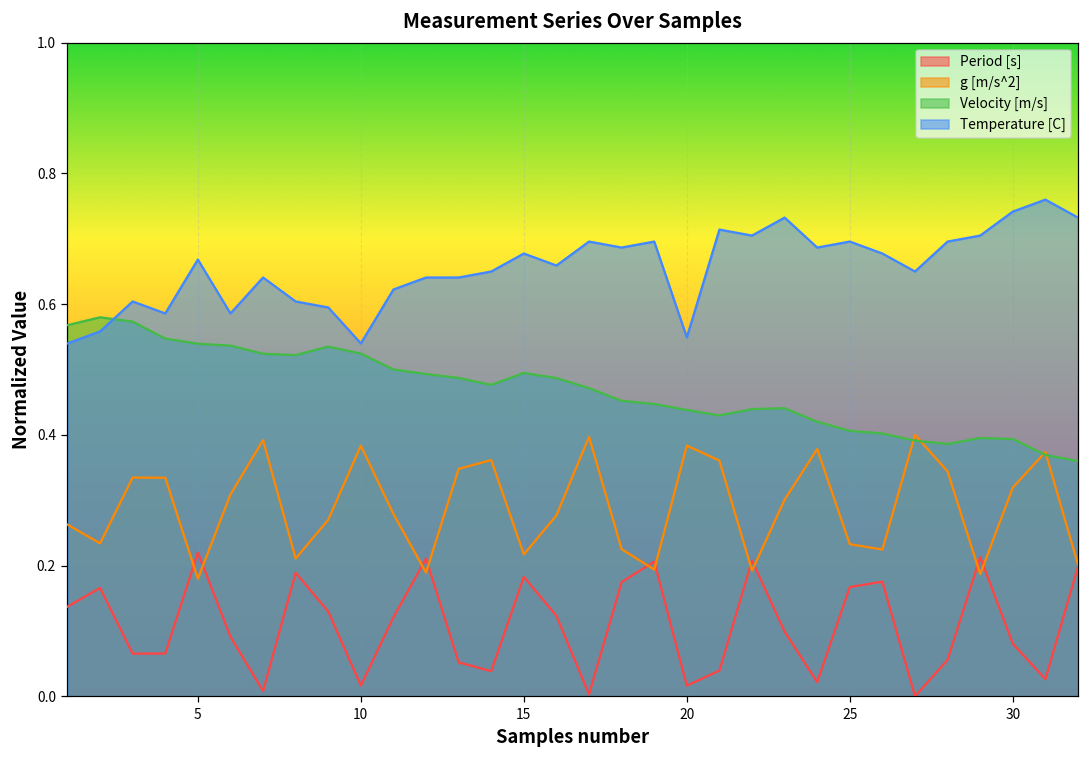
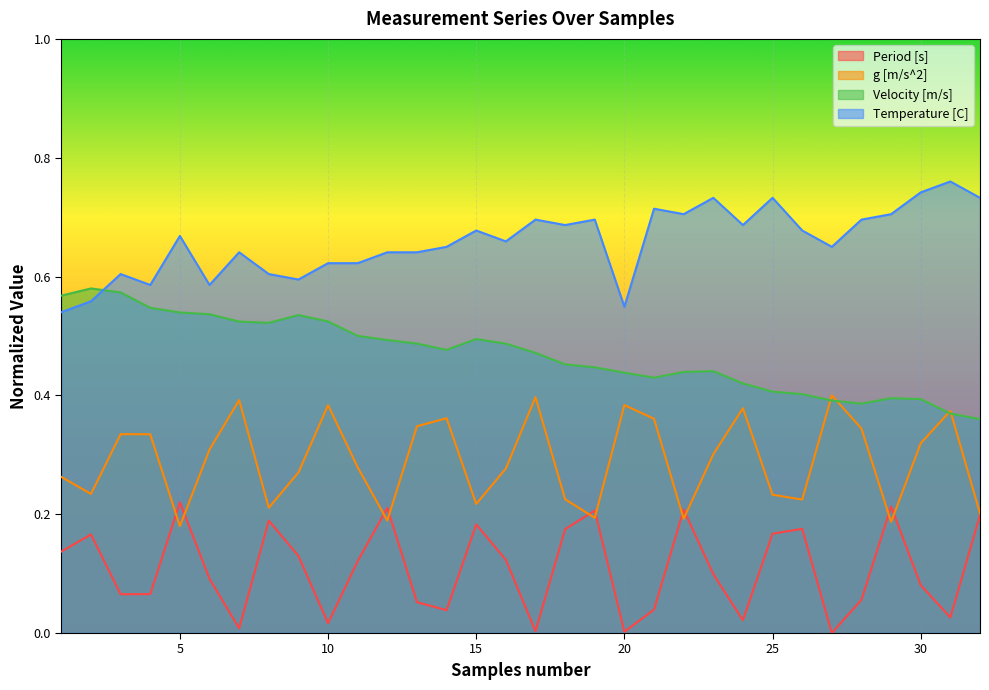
Temperature [C], 10: 0.54 -> 0.62
Period [s], 20: 0.02 -> 0.00
Temperature [C], 25: 0.70 -> 0.73
